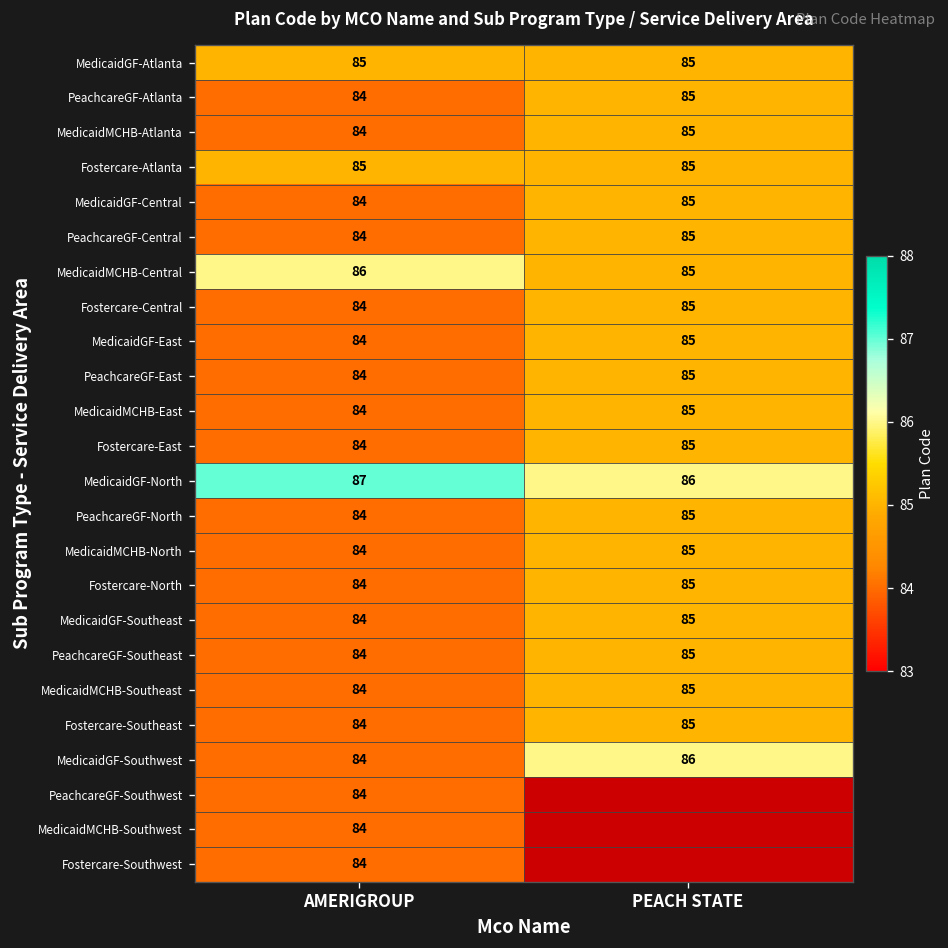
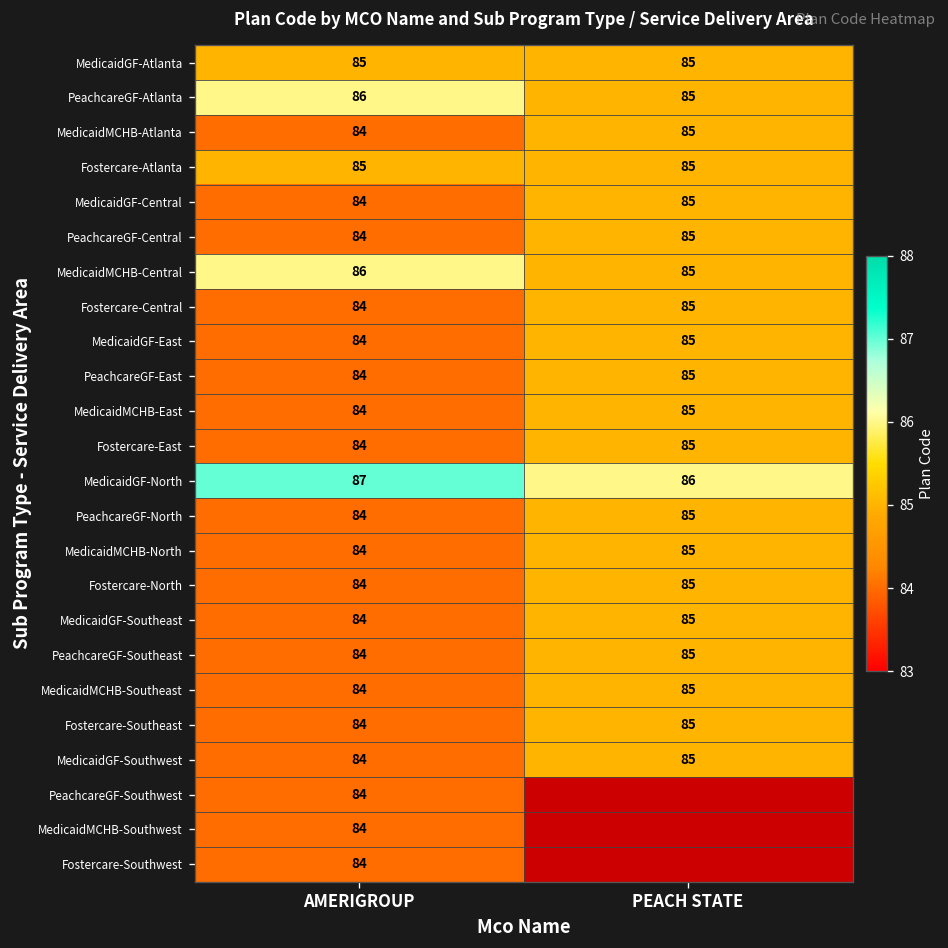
PeachcareGF-Atlanta, AMERIGROUP: 84 -> 86
MedicaidGF-Southwest, PEACH STATE: 86 -> 85
